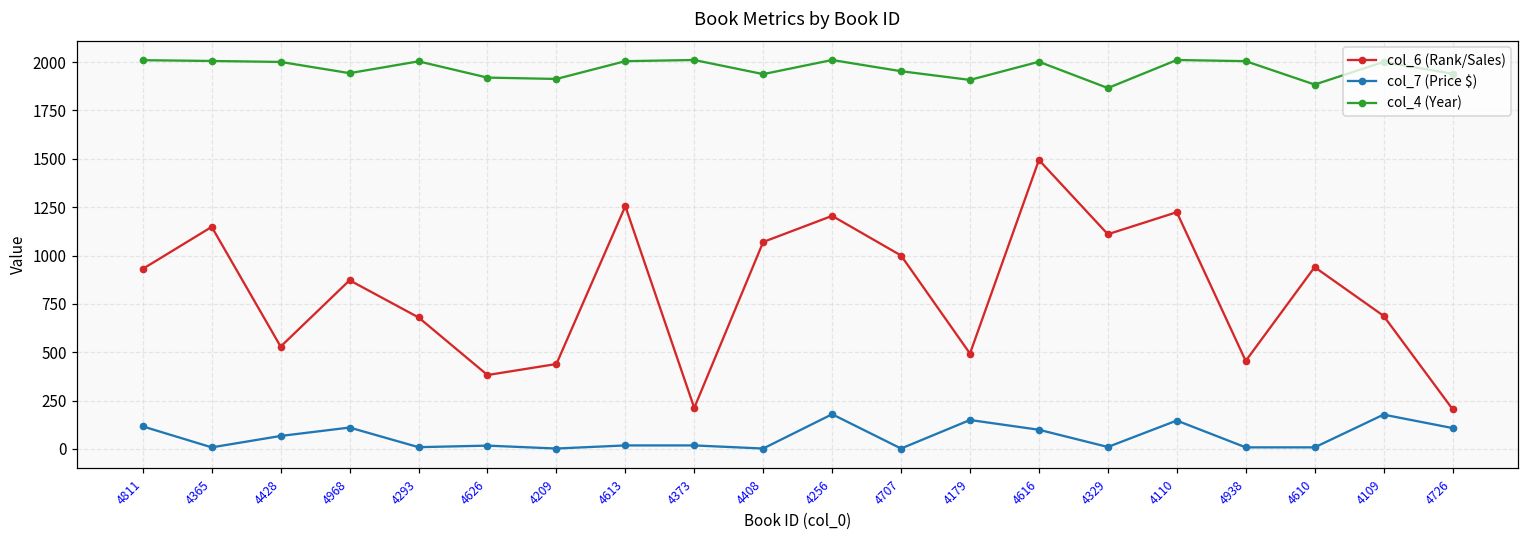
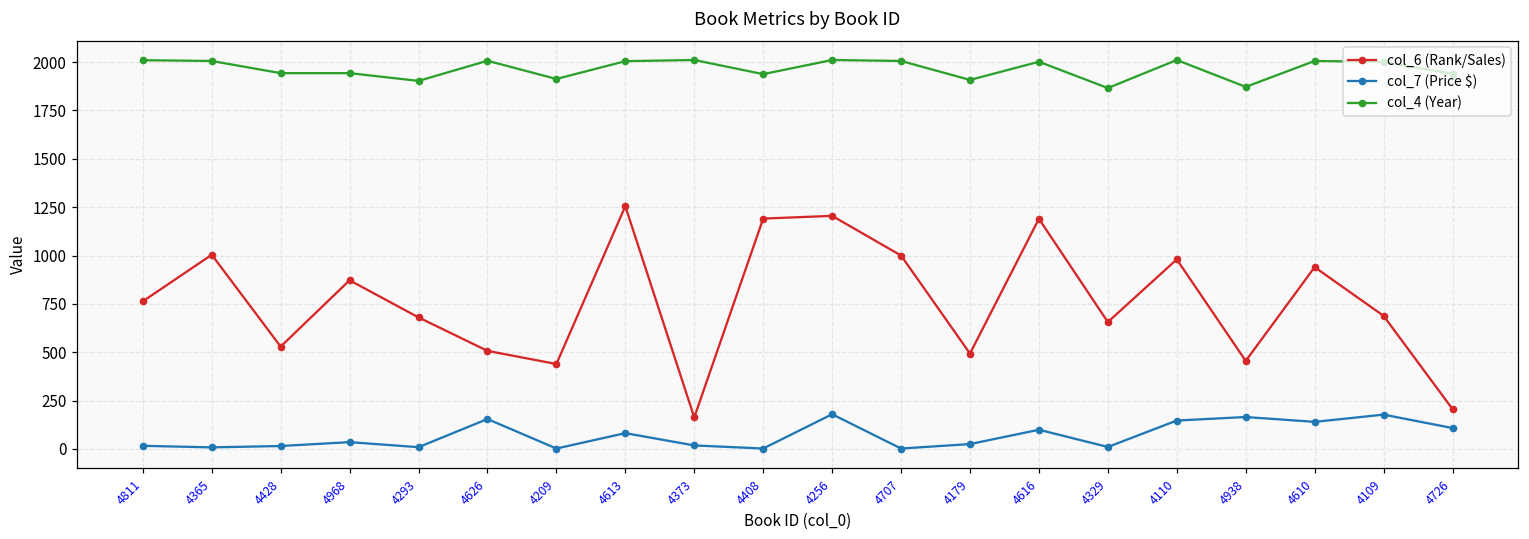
col_6 (Rank/Sales), 4811: 930 -> 760
col_7 (Price $), 4811: 120 -> 20
col_6 (Rank/Sales), 4365: 1150 -> 1000
col_7 (Price $), 4428: 70 -> 10
col_4 (Year), 4428: 2000 -> 1940
col_7 (Price $), 4968: 110 -> 40
col_4 (Year), 4293: 2000 -> 1900
col_6 (Rank/Sales), 4626: 380 -> 510
col_7 (Price $), 4626: 20 -> 150
col_4 (Year), 4626: 1920 -> 2010
col_7 (Price $), 4613: 20 -> 80
col_6 (Rank/Sales), 4373: 210 -> 160
col_6 (Rank/Sales), 4408: 1070 -> 1190
col_4 (Year), 4707: 1950 -> 2010
col_7 (Price $), 4179: 150 -> 20
col_6 (Rank/Sales), 4616: 1490 -> 1190
col_6 (Rank/Sales), 4329: 1110 -> 660
col_6 (Rank/Sales), 4110: 1220 -> 980
col_7 (Price $), 4938: 10 -> 160
col_4 (Year), 4938: 2010 -> 1870
col_7 (Price $), 4610: 10 -> 140
col_4 (Year), 4610: 1880 -> 2010
